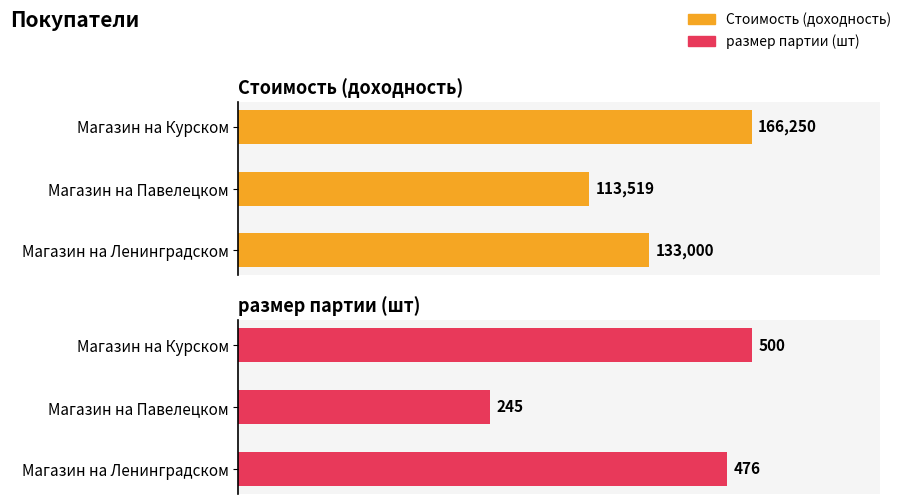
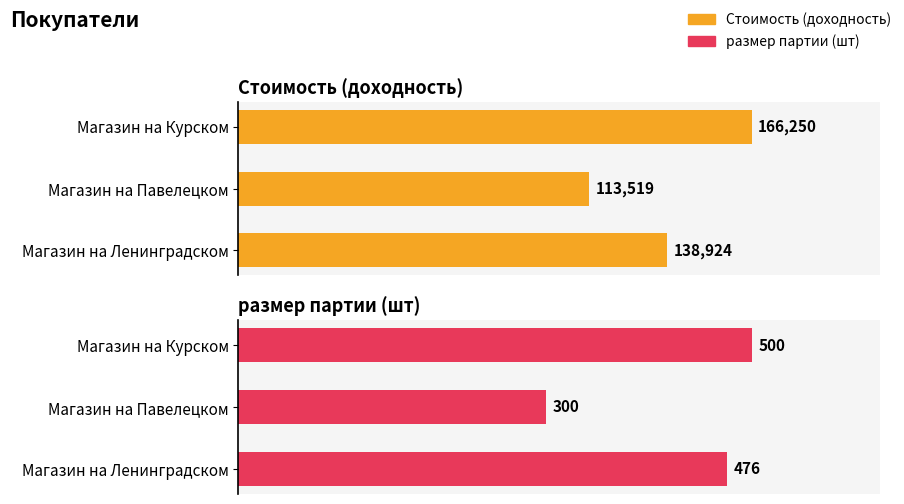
Стоимость (доходность), Магазин на Ленинградском: 133,000 -> 138,924
размер партии (шт), Магазин на Павелецком: 245 -> 300
